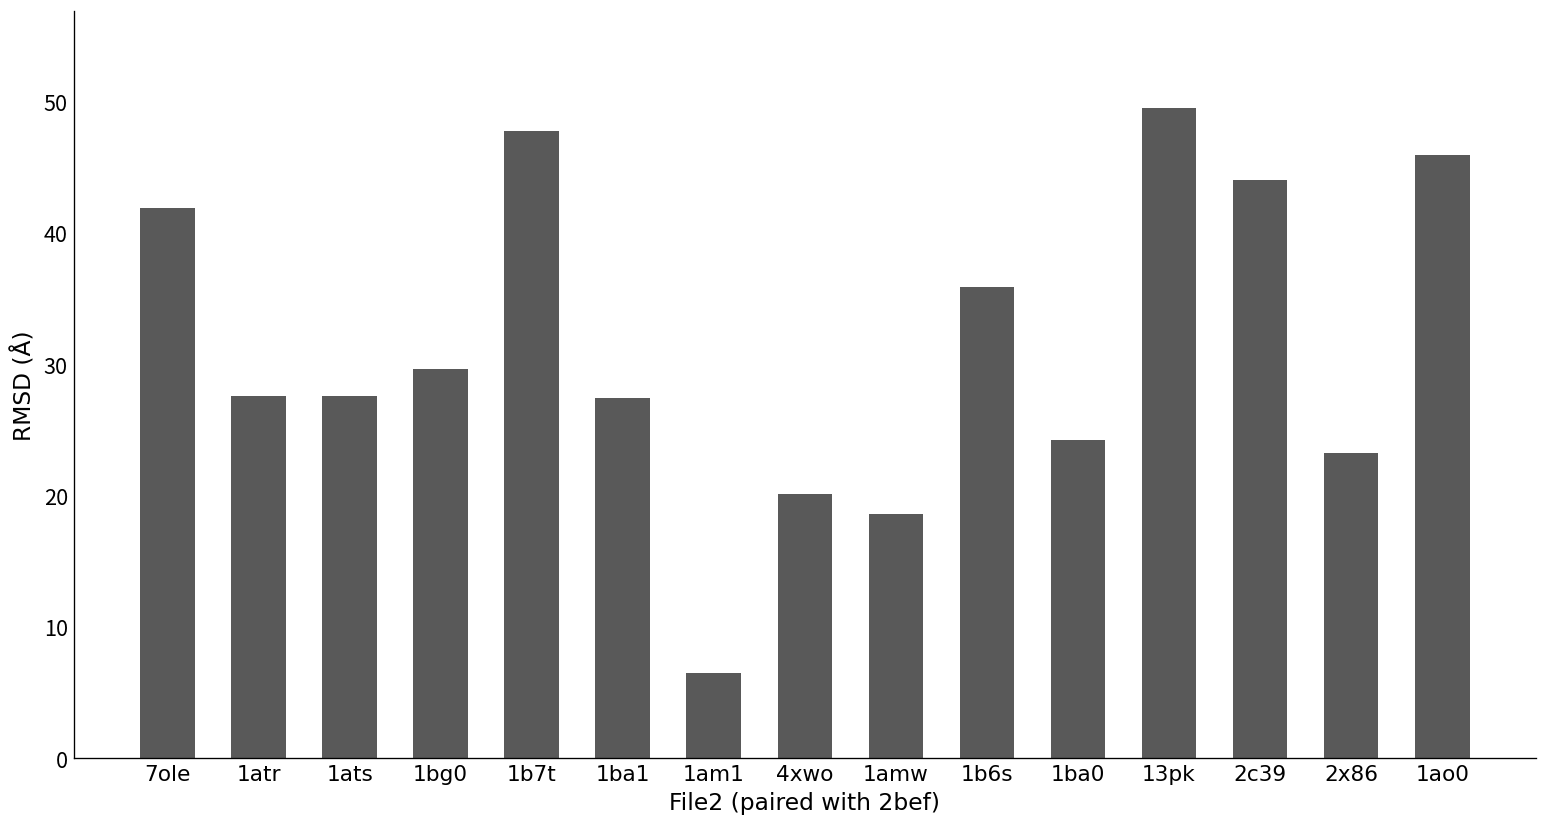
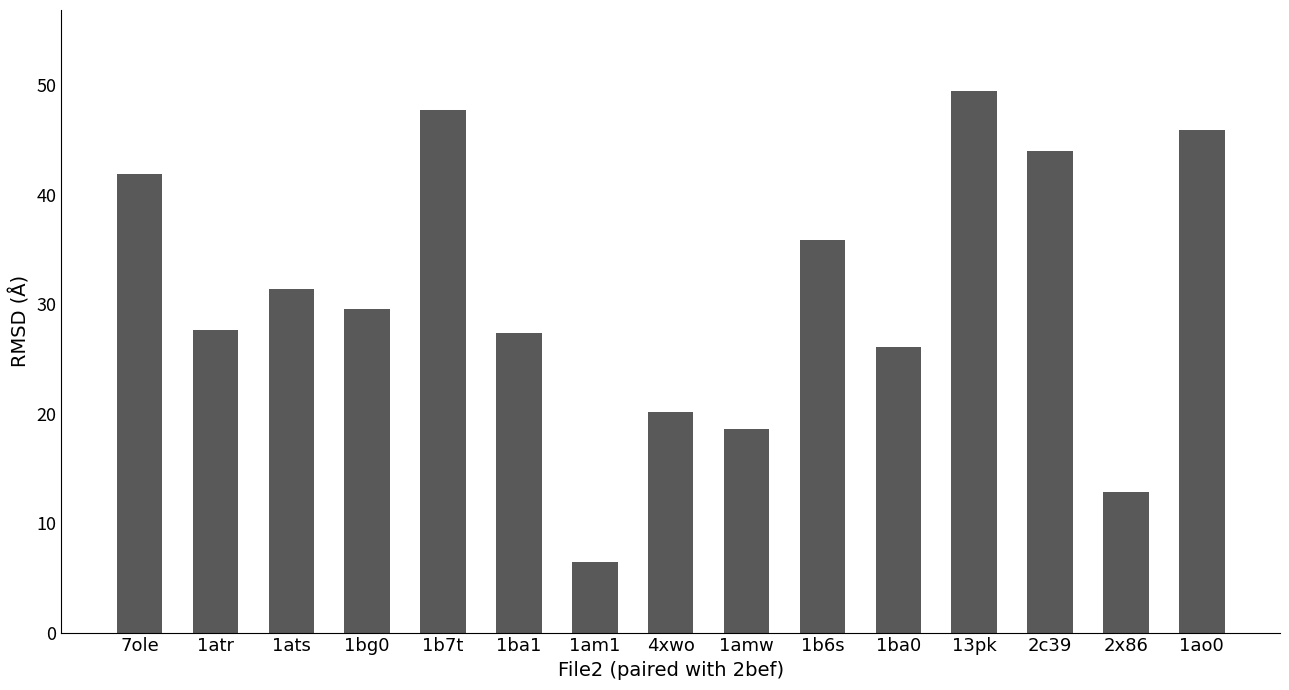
1ats: 27.6 -> 31.4
1ba0: 24.3 -> 26.1
2x86: 23.2 -> 12.9
